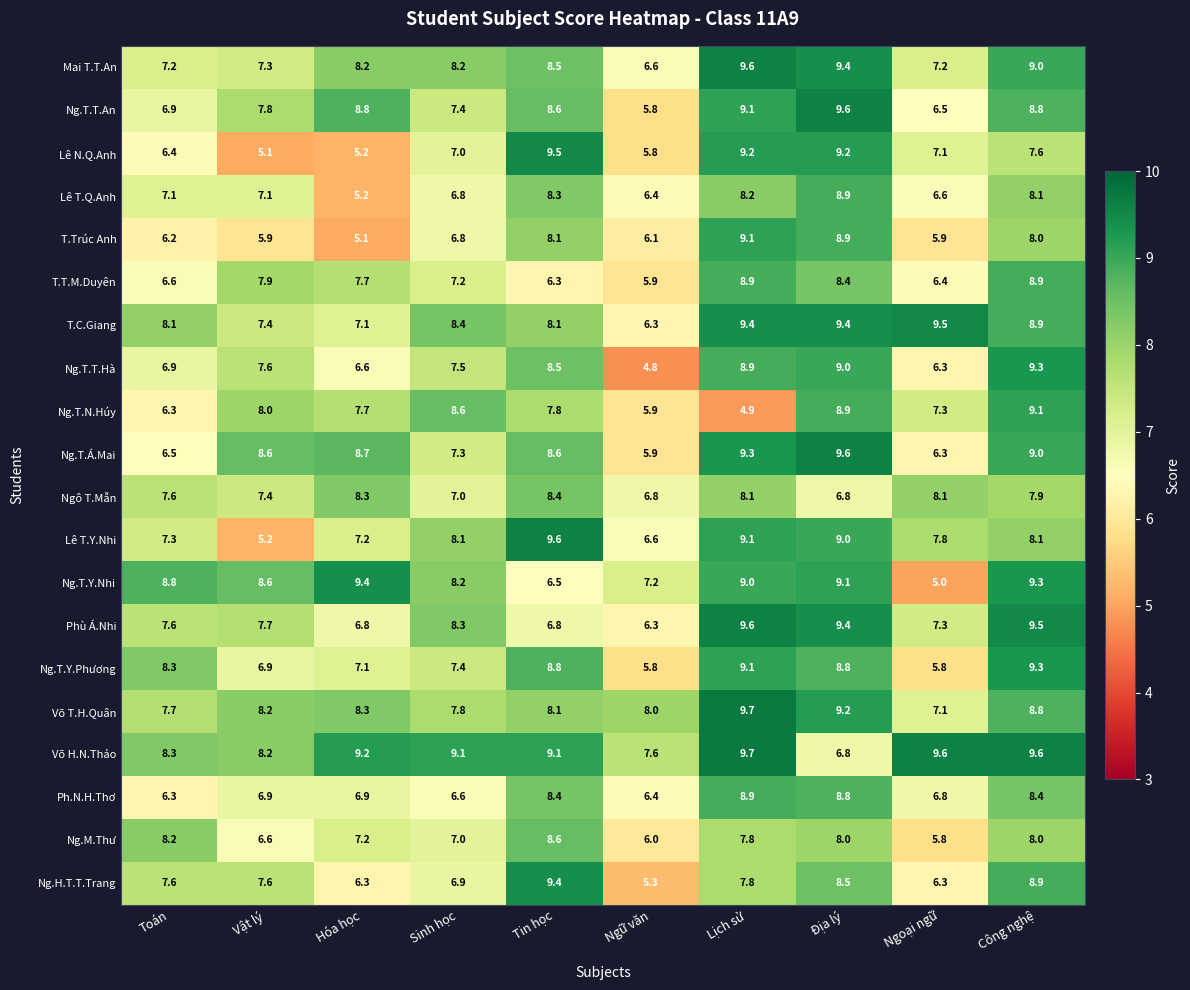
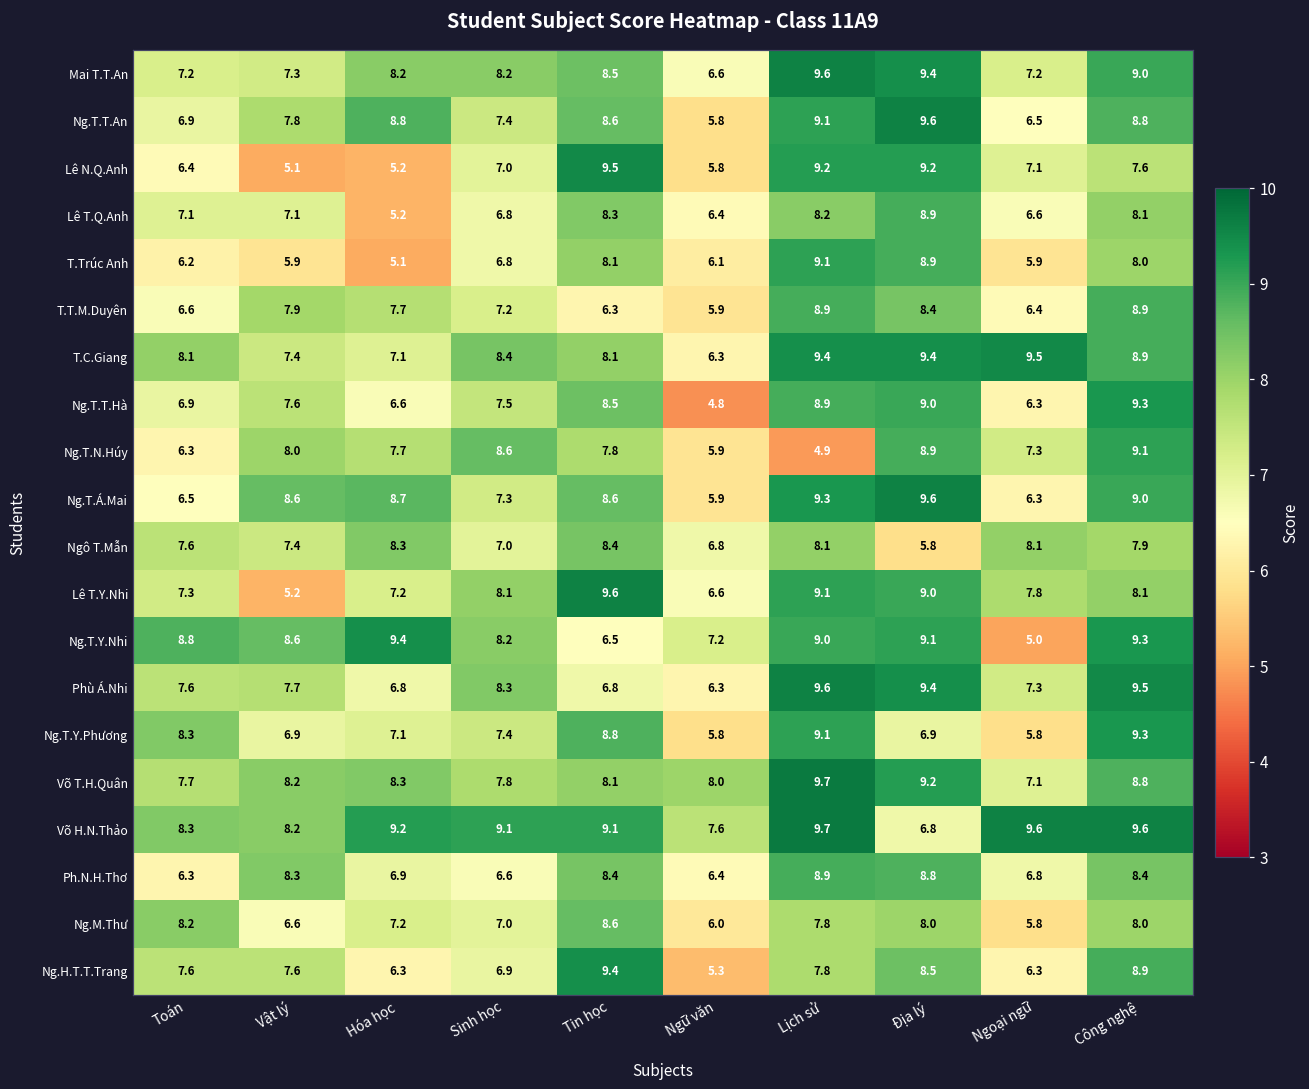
Ngô T.Mẫn, Địa lý: 6.8 -> 5.8
Ng.T.Y.Phương, Địa lý: 8.8 -> 6.9
Ph.N.H.Thơ, Vật lý: 6.9 -> 8.3
